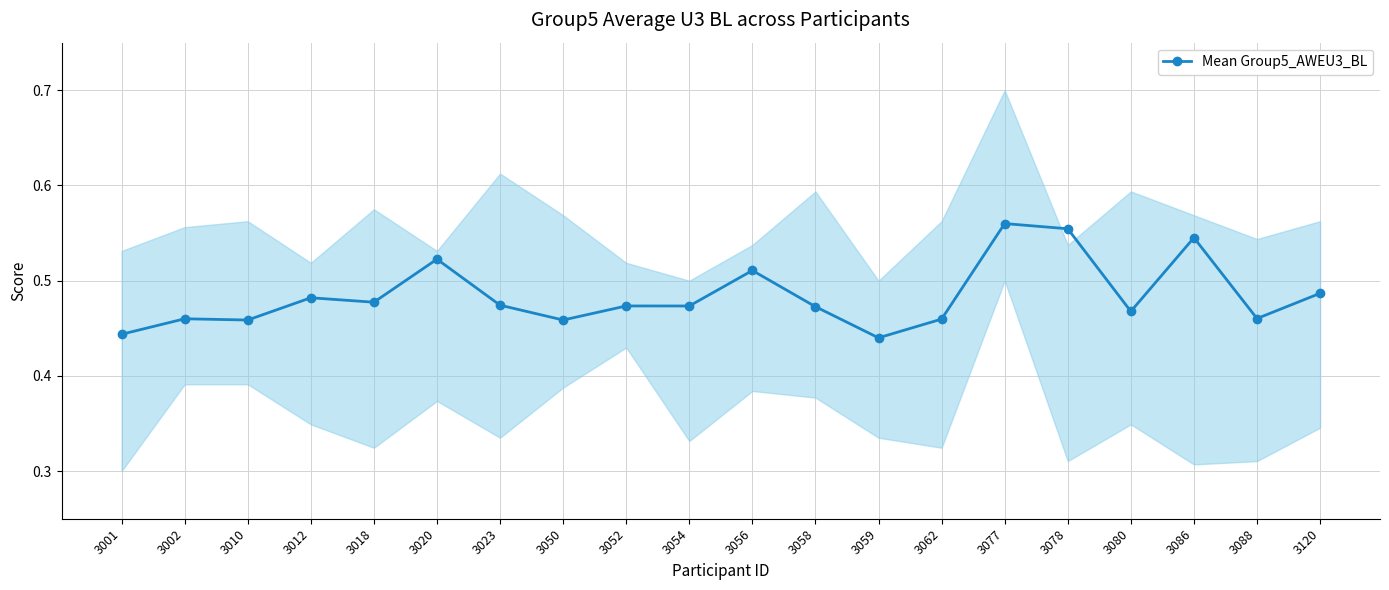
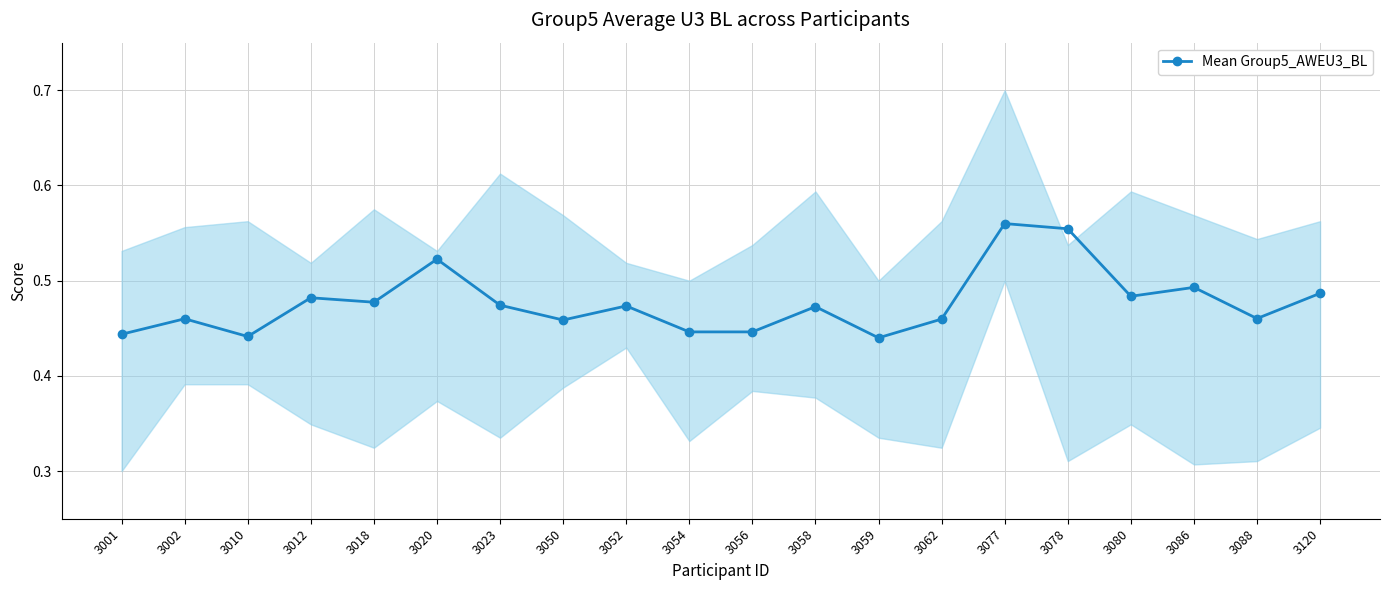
Mean Group5_AWEU3_BL, 3010: 0.46 -> 0.44
Mean Group5_AWEU3_BL, 3054: 0.47 -> 0.45
Mean Group5_AWEU3_BL, 3056: 0.51 -> 0.45
Mean Group5_AWEU3_BL, 3080: 0.47 -> 0.48
Mean Group5_AWEU3_BL, 3086: 0.55 -> 0.49
